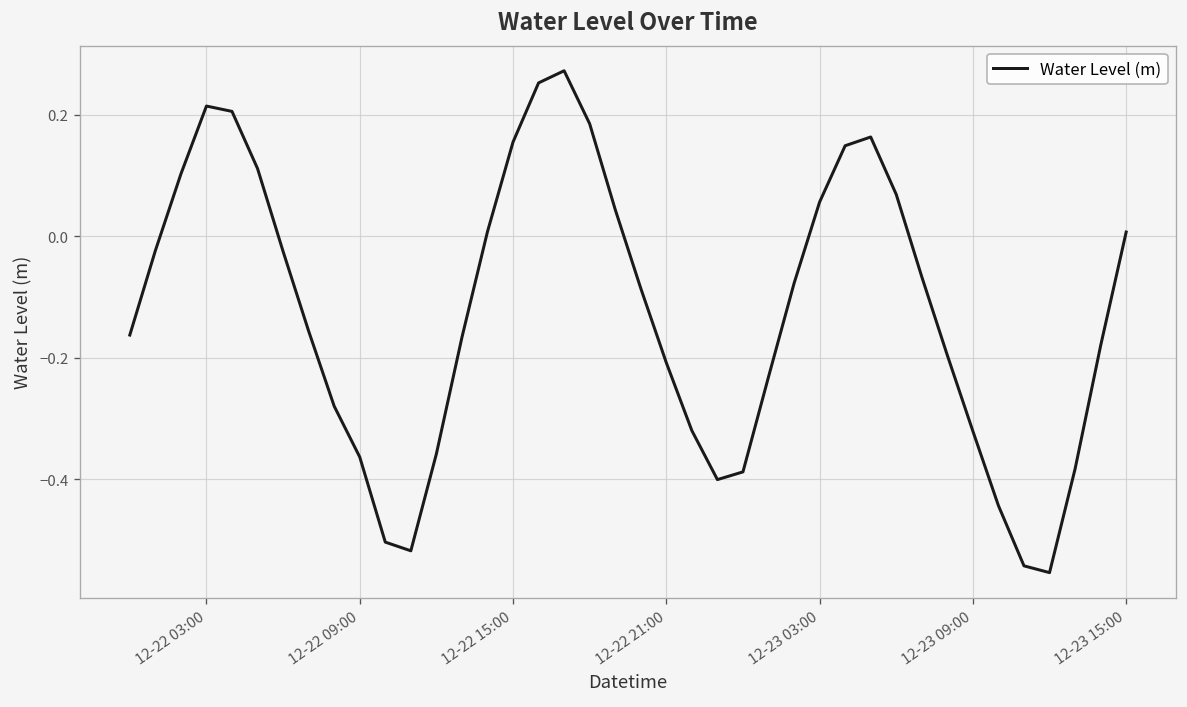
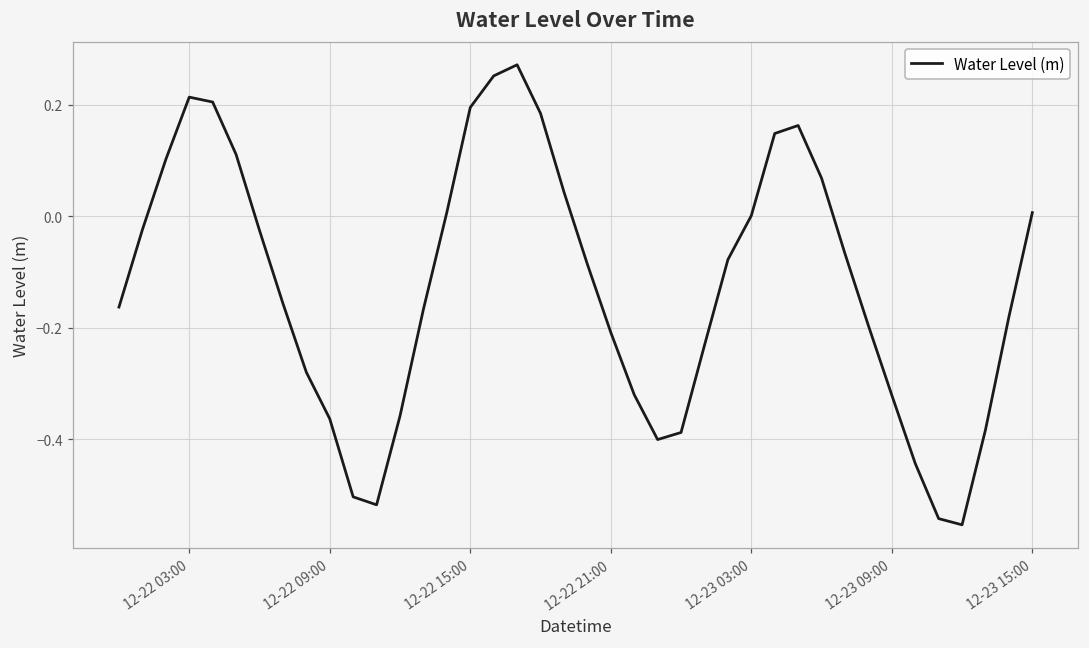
12-22 15:00: 0.15 -> 0.20
12-23 03:00: 0.06 -> 0.00
